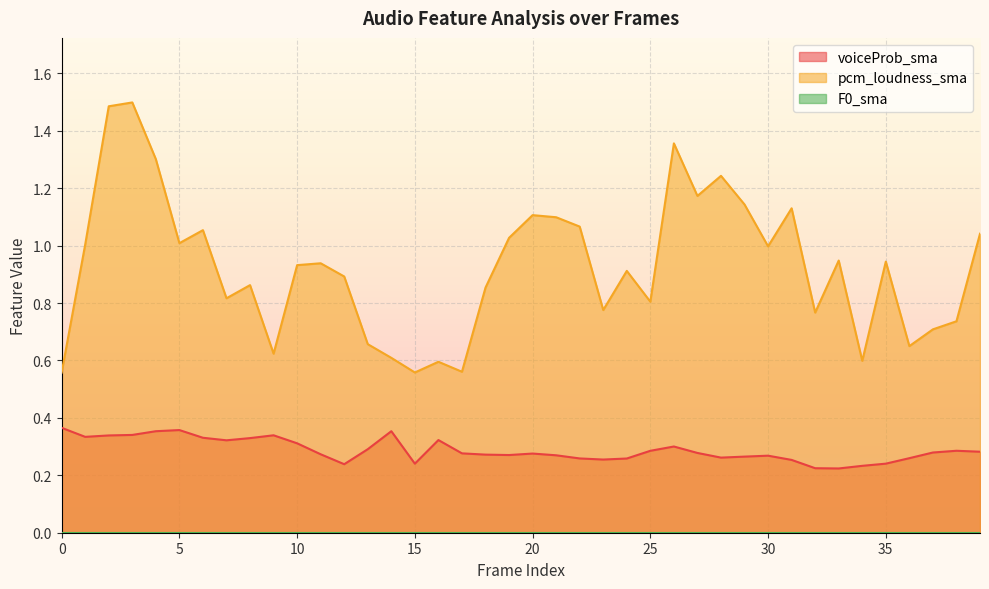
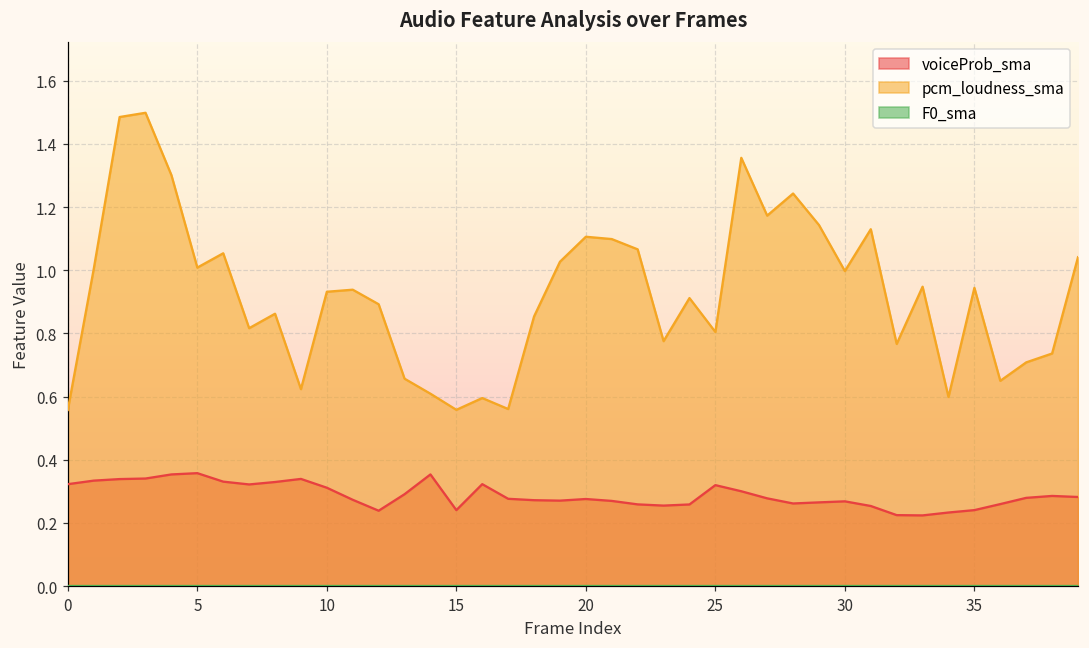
voiceProb_sma, 0: 0.37 -> 0.32
voiceProb_sma, 25: 0.29 -> 0.32
